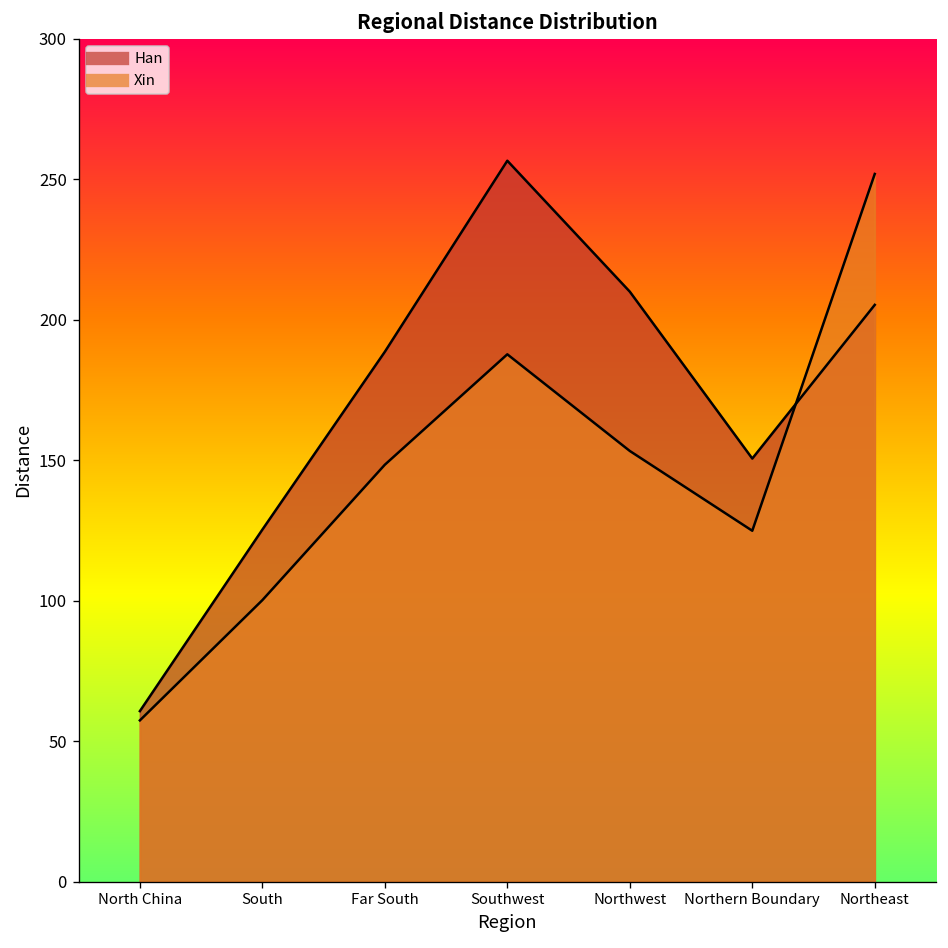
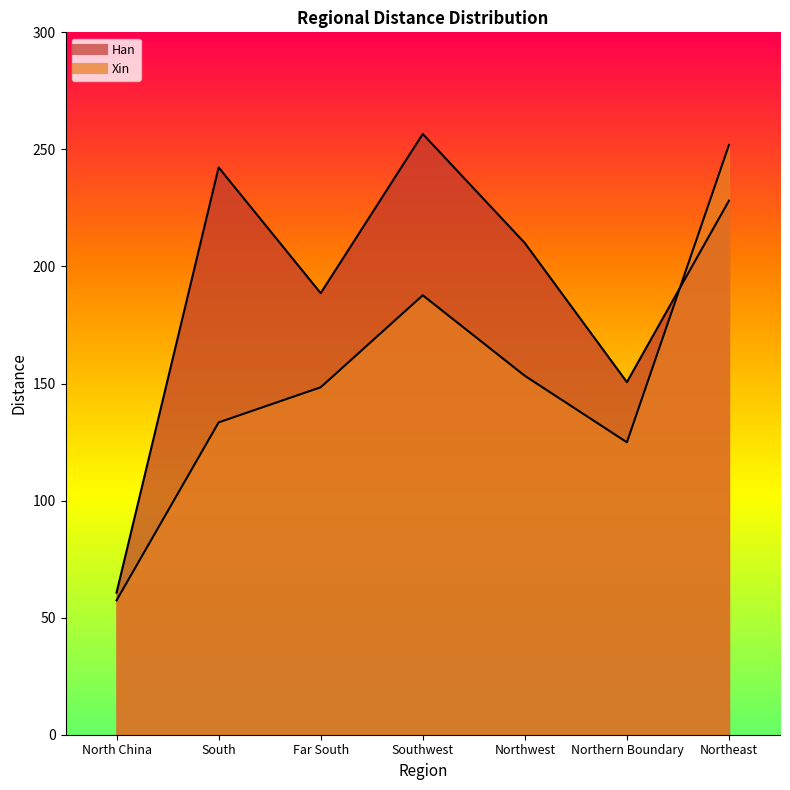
Han, South: 125 -> 242
Xin, South: 100 -> 133
Han, Northeast: 205 -> 228
